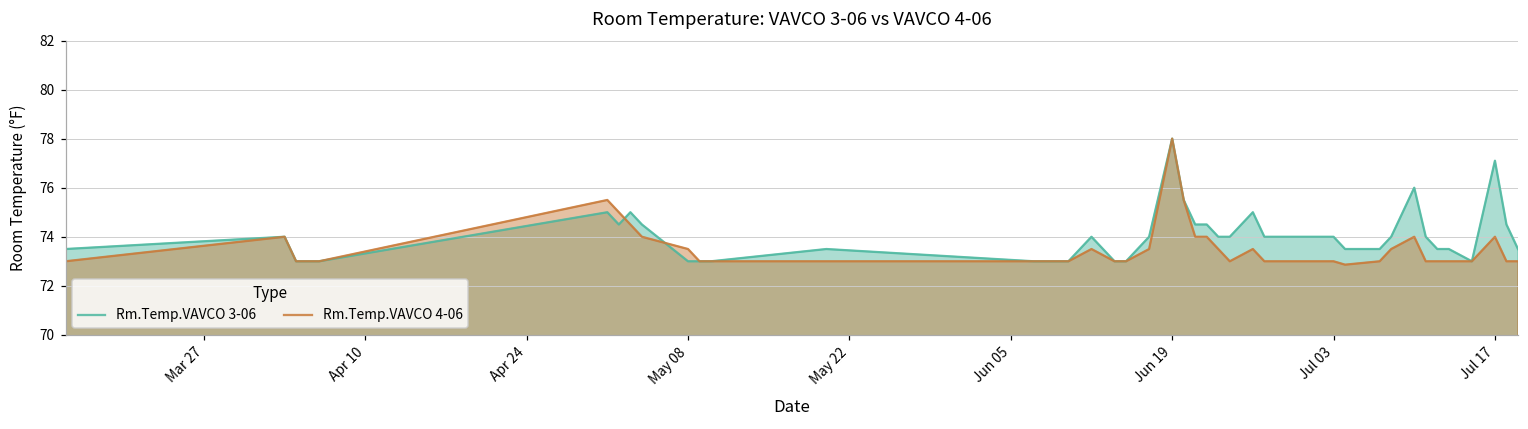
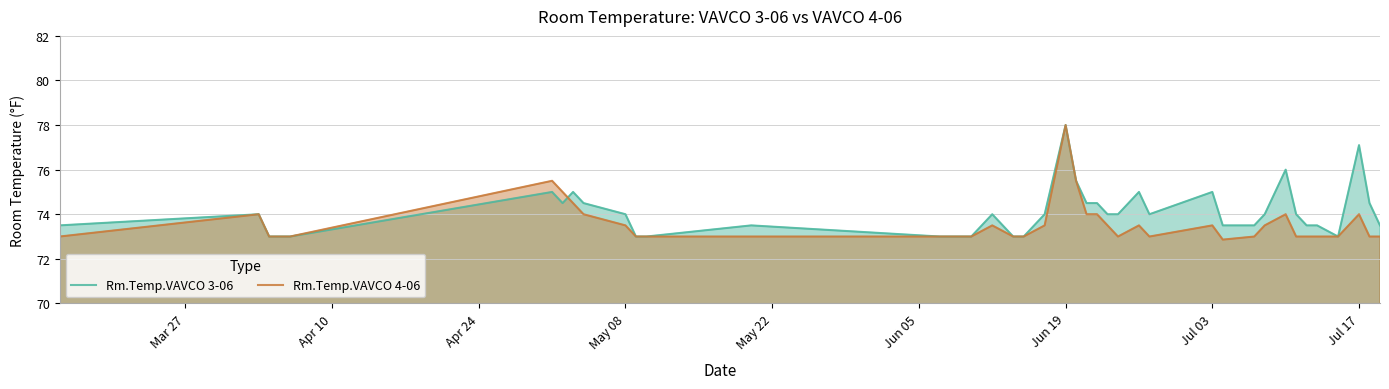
Rm.Temp.VAVCO 3-06, May 08: 73 -> 74
Rm.Temp.VAVCO 3-06, Jul 03: 74 -> 75
Rm.Temp.VAVCO 4-06, Jul 03: 73.0 -> 73.5
